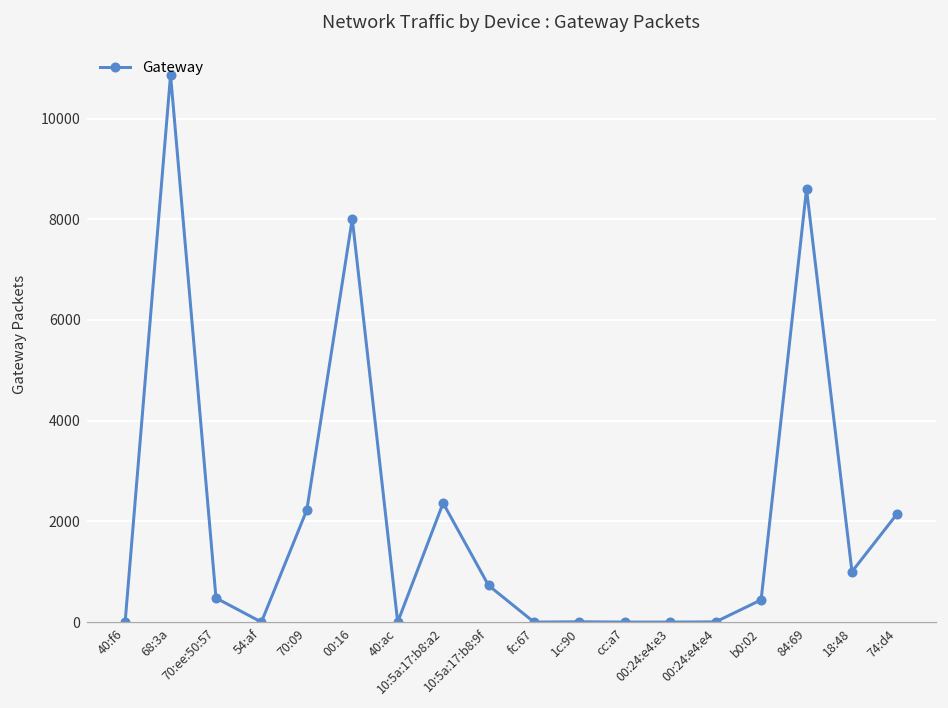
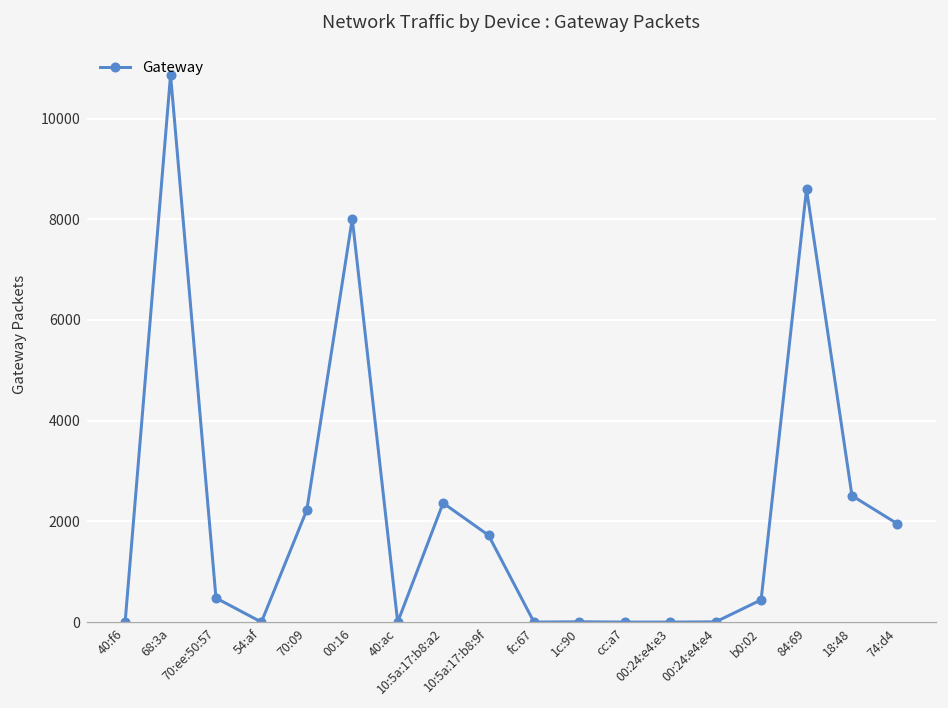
10:5a:17:b8:9f: 700 -> 1700
18:48: 1000 -> 2500
74:d4: 2200 -> 2000
